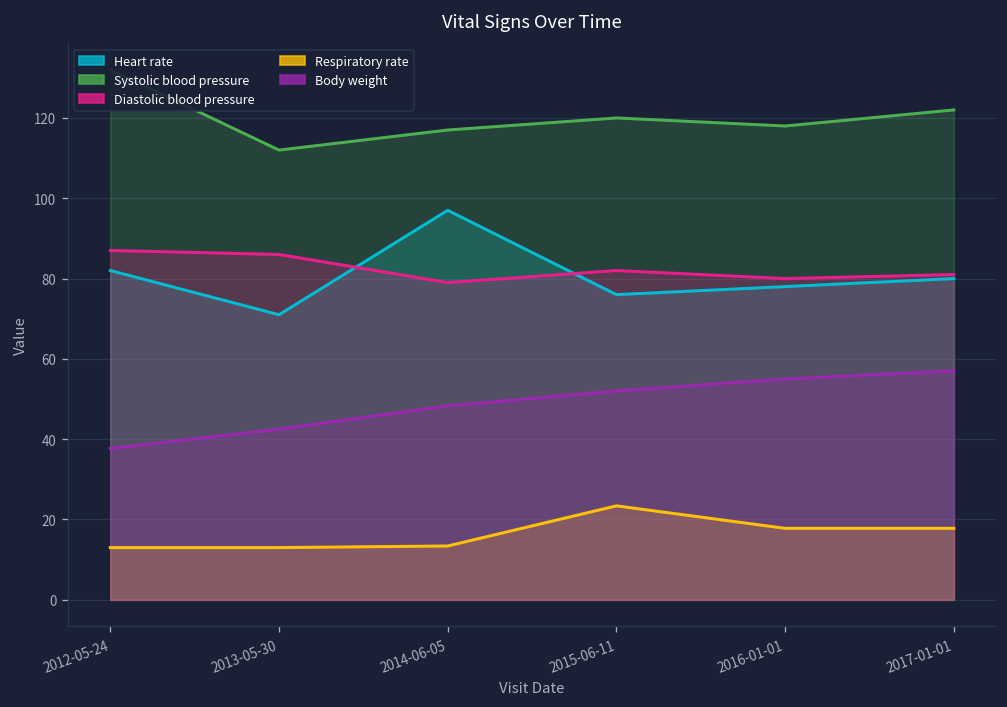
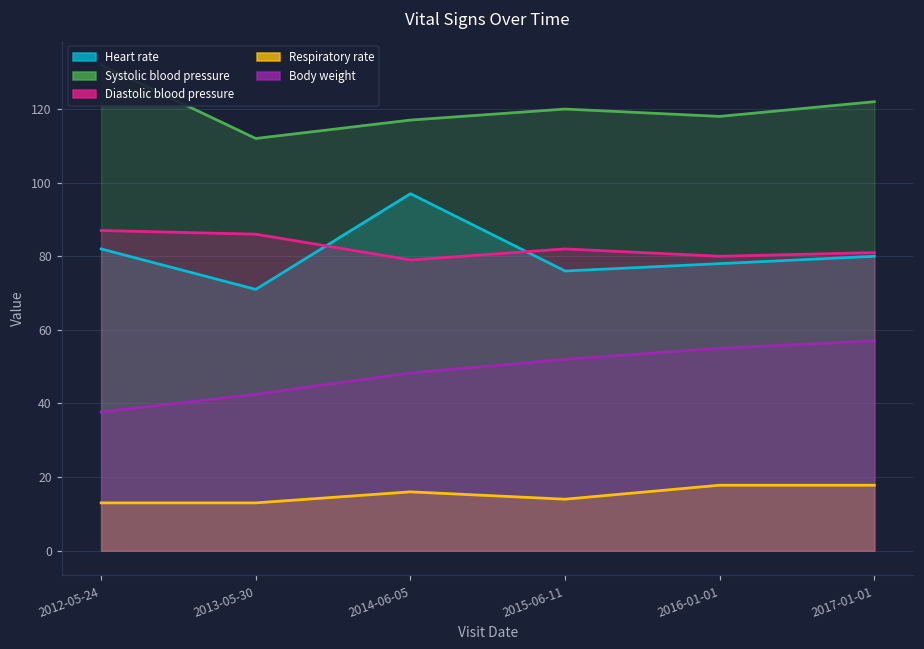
Respiratory rate, 2014-06-05: 13 -> 16
Respiratory rate, 2015-06-11: 23 -> 14
